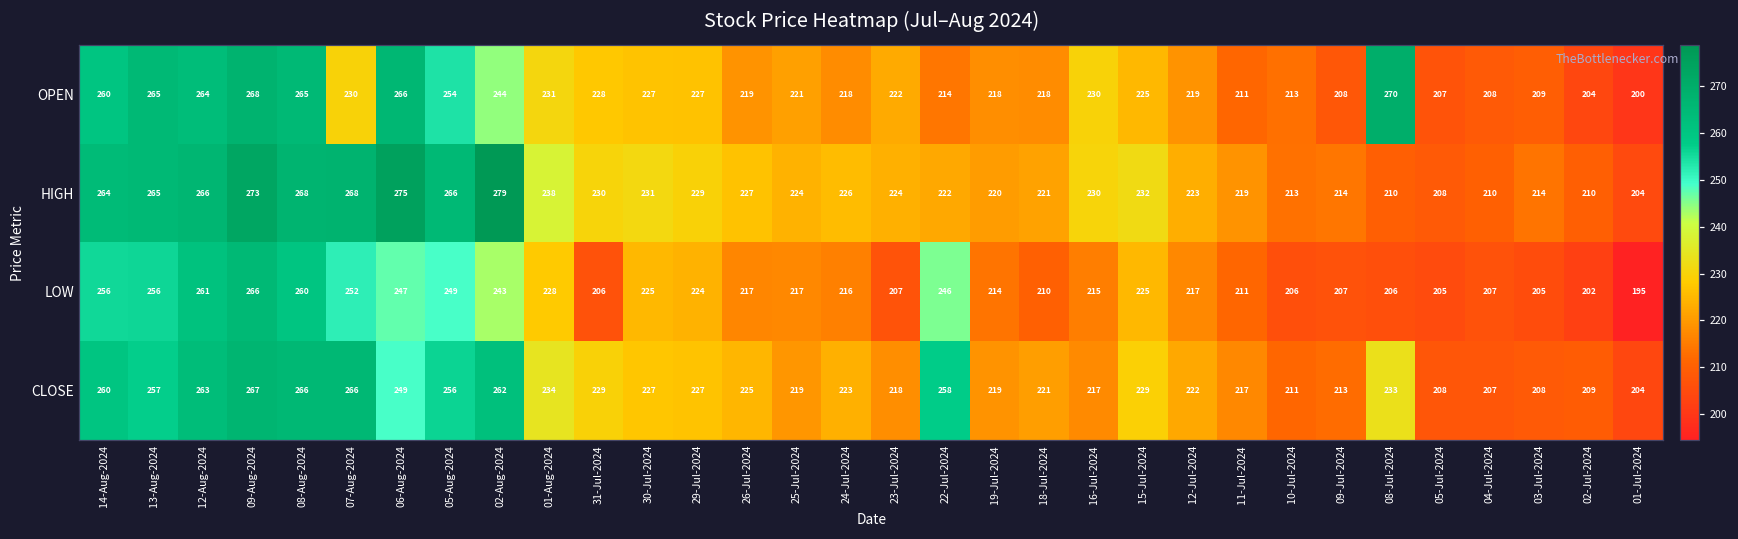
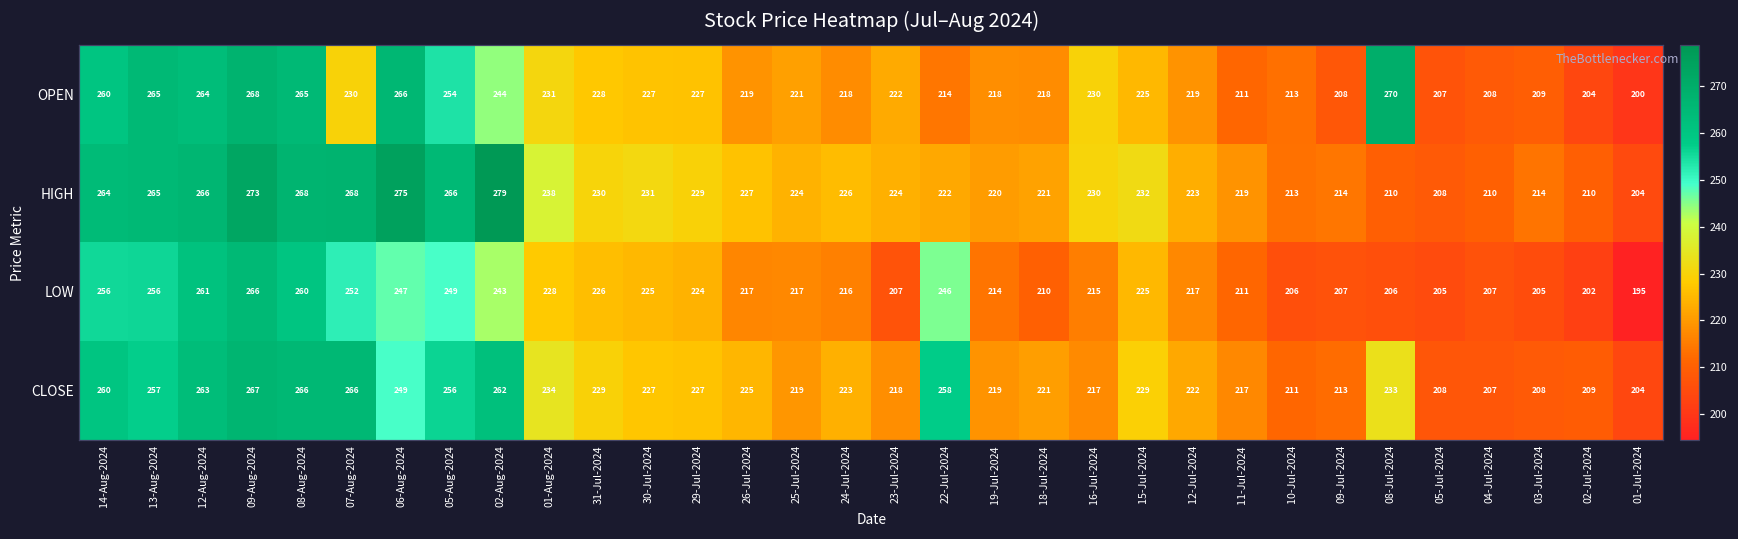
LOW, 31-Jul-2024: 206 -> 226
